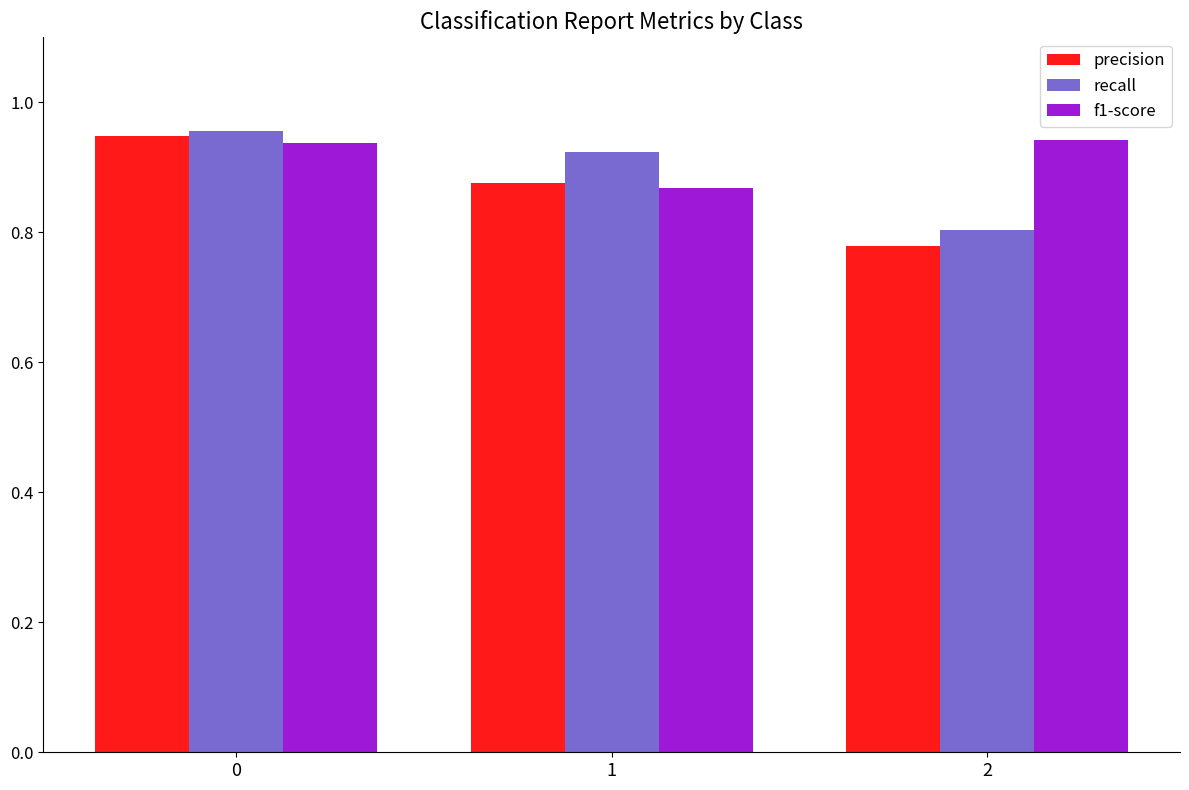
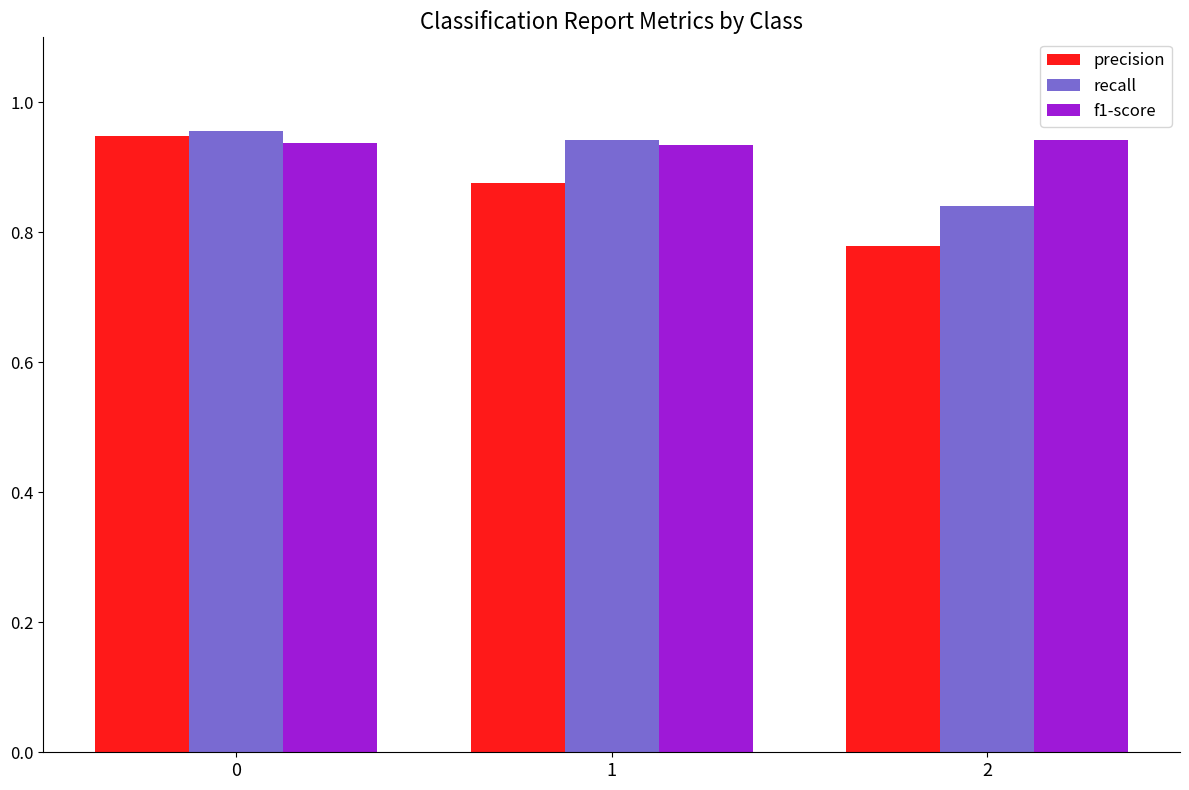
recall, 1: 0.92 -> 0.94
f1-score, 1: 0.87 -> 0.93
recall, 2: 0.80 -> 0.84
